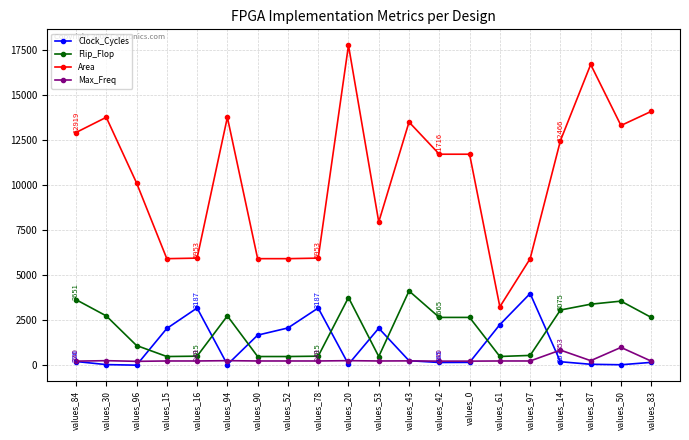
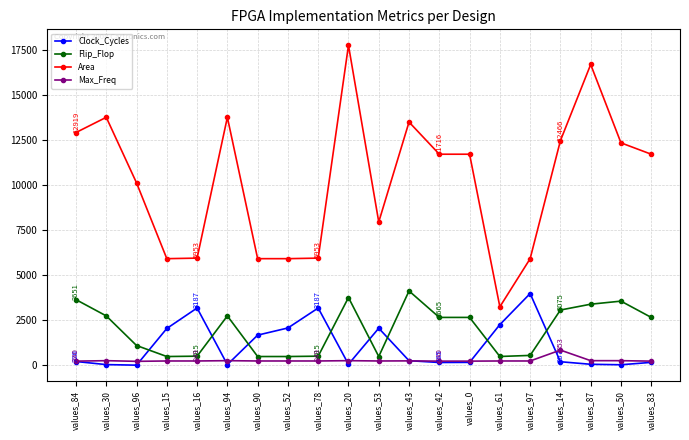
Area, values_50: 13300 -> 12300
Max_Freq, values_50: 1000 -> 300
Area, values_83: 14100 -> 11700
